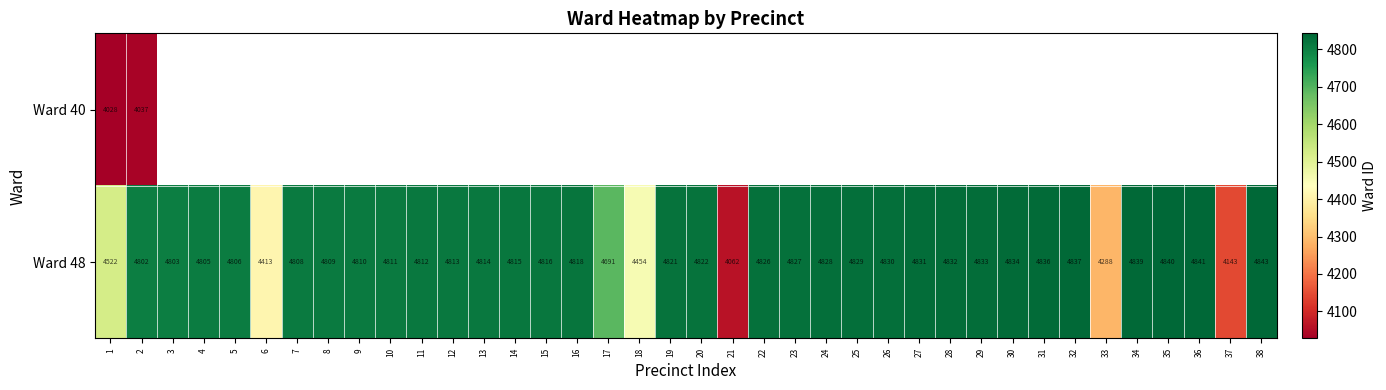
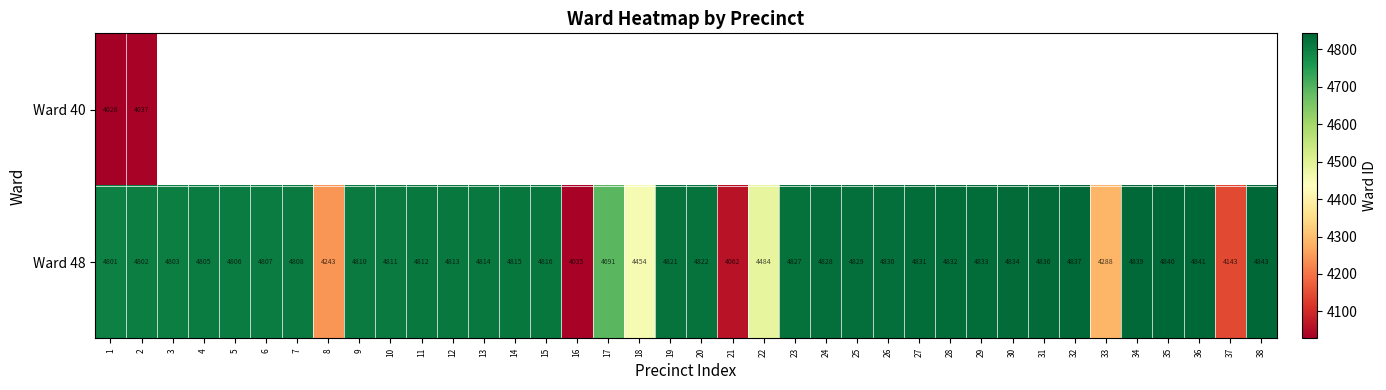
Ward 48, 1: 4522 -> 4801
Ward 48, 6: 4413 -> 4807
Ward 48, 8: 4809 -> 4243
Ward 48, 16: 4818 -> 4035
Ward 48, 22: 4826 -> 4484
